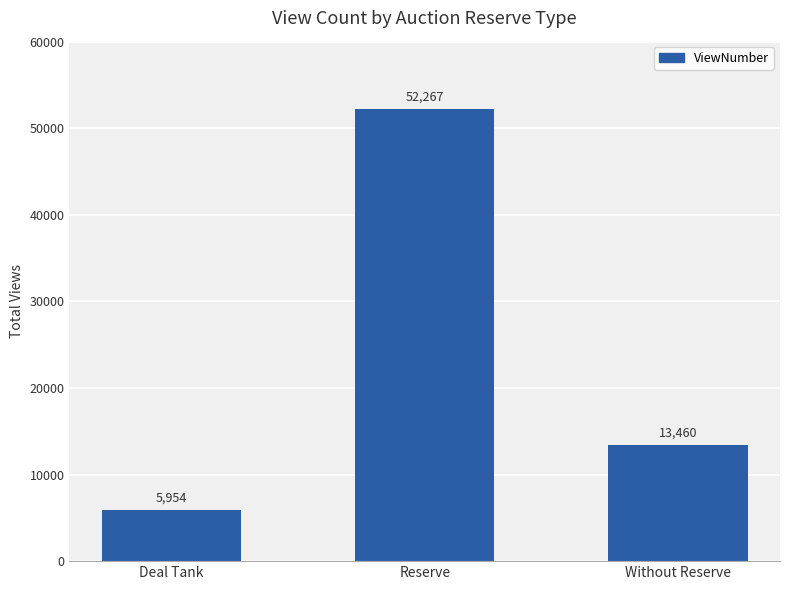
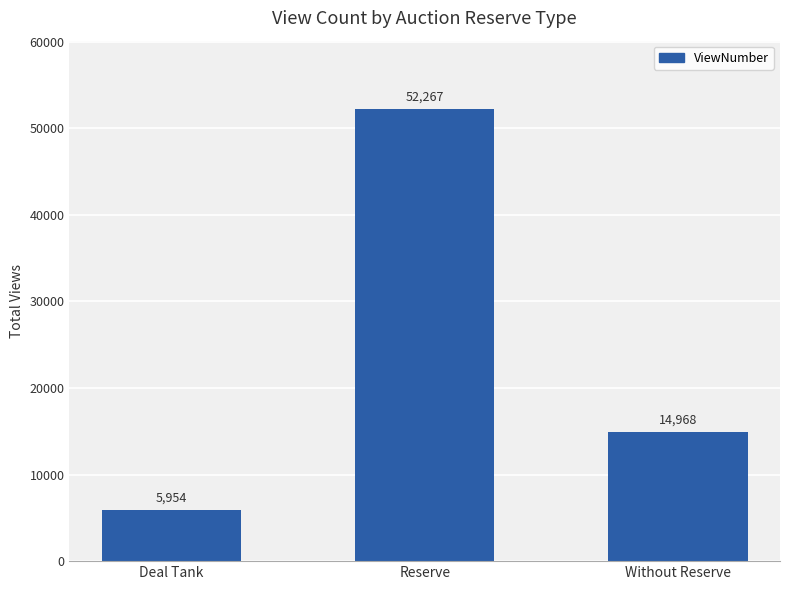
Without Reserve: 13,460 -> 14,968
